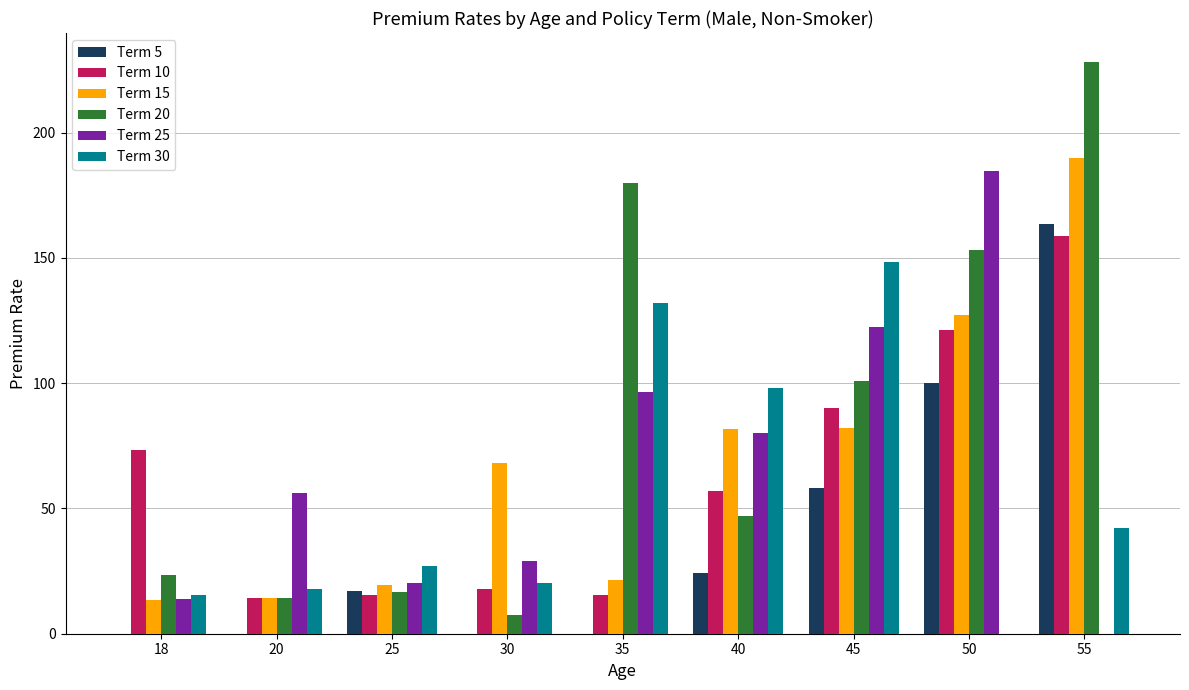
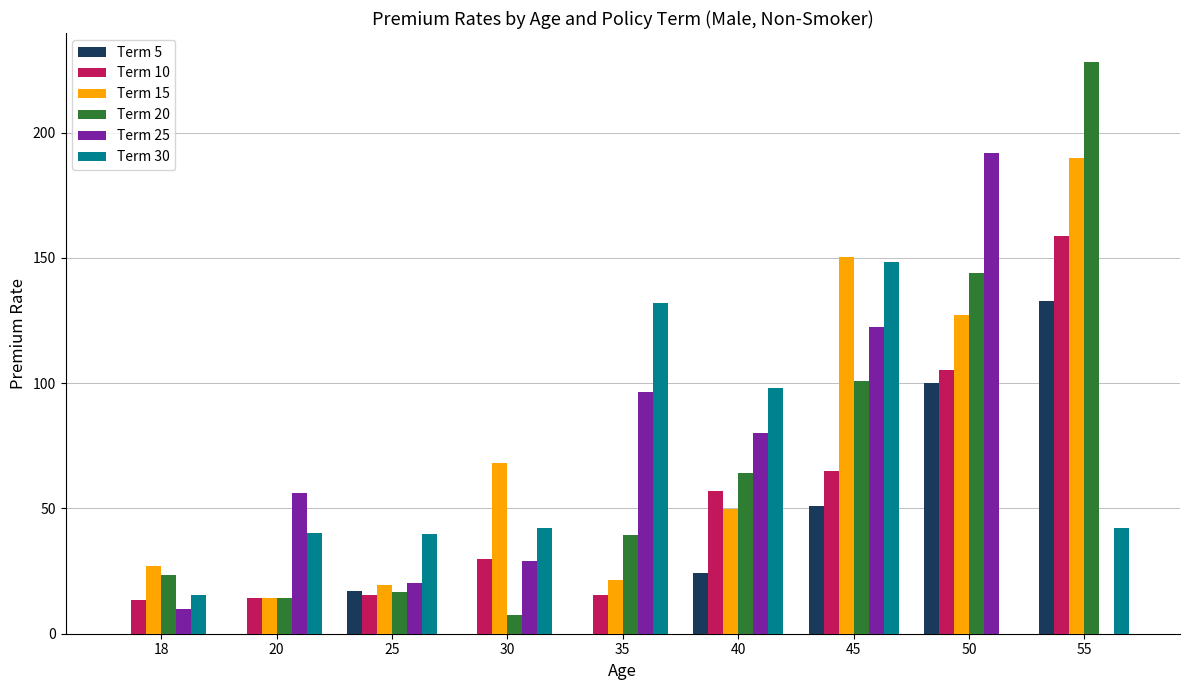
Term 10, 18: 73 -> 13
Term 15, 18: 13 -> 27
Term 25, 18: 14 -> 10
Term 30, 20: 18 -> 40
Term 30, 25: 27 -> 40
Term 10, 30: 18 -> 30
Term 30, 30: 20 -> 42
Term 20, 35: 180 -> 40
Term 15, 40: 82 -> 50
Term 20, 40: 47 -> 64
Term 5, 45: 58 -> 51
Term 10, 45: 90 -> 65
Term 15, 45: 82 -> 150
Term 10, 50: 121 -> 105
Term 20, 50: 153 -> 144
Term 25, 50: 185 -> 192
Term 5, 55: 164 -> 133
